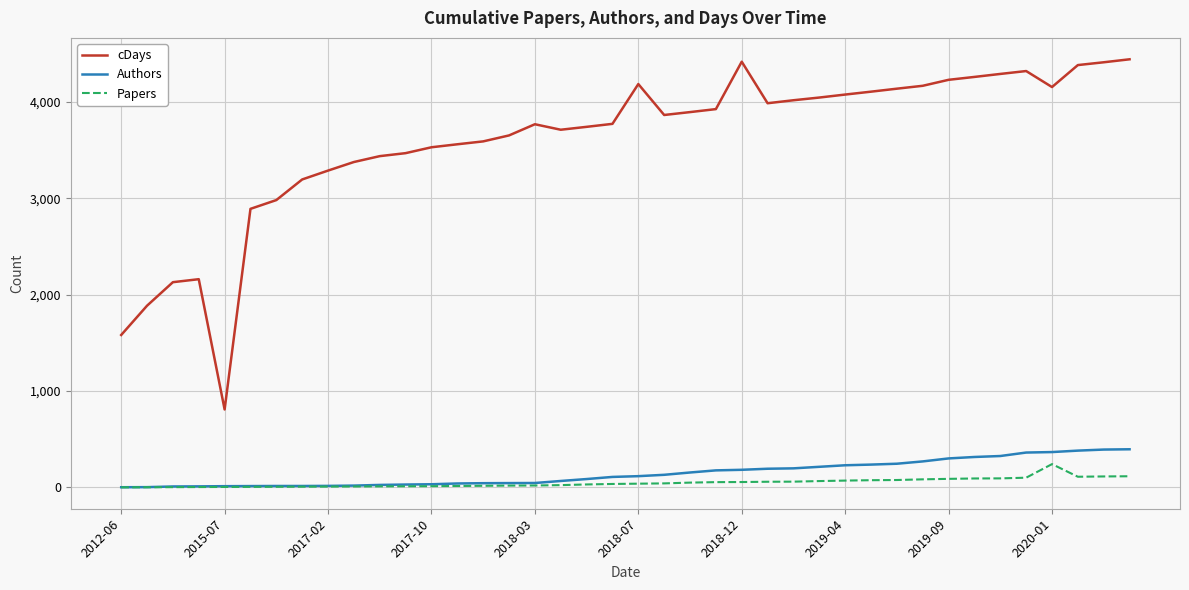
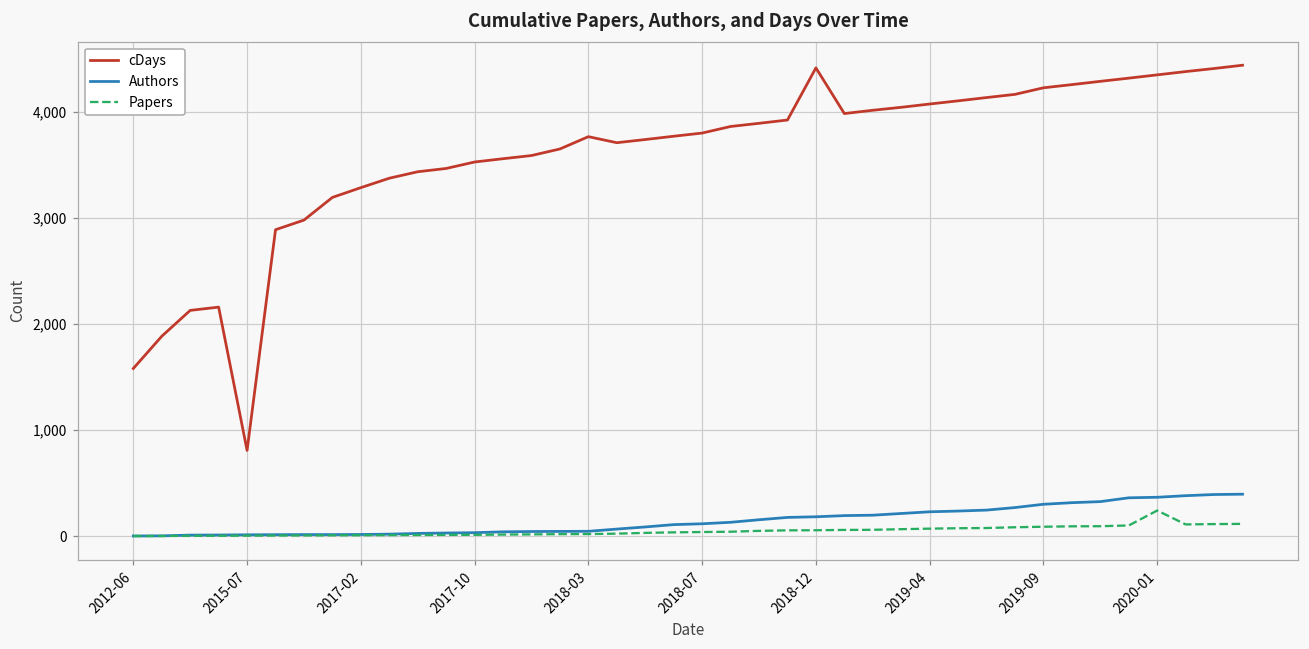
cDays, 2018-07: 4,200 -> 3,800
cDays, 2020-01: 4,200 -> 4,400
